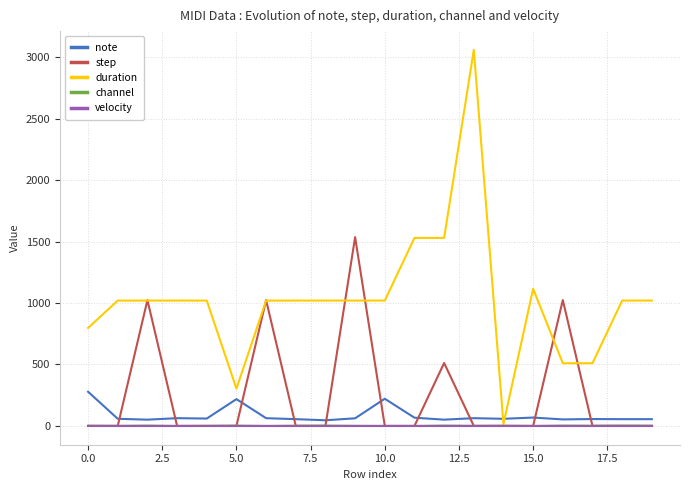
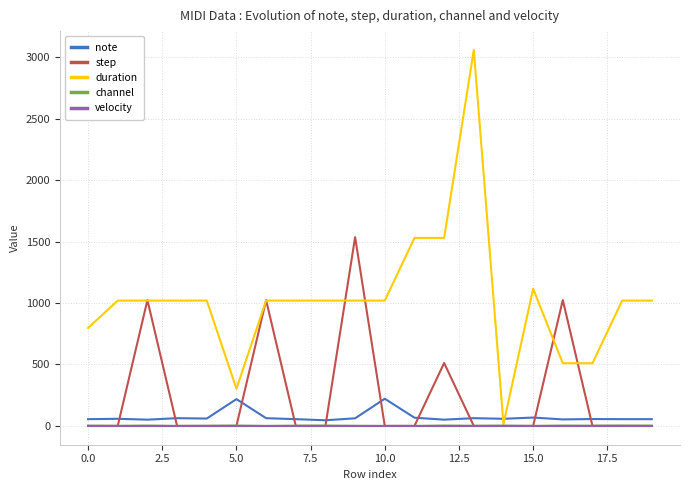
note, 0.0: 280 -> 60
